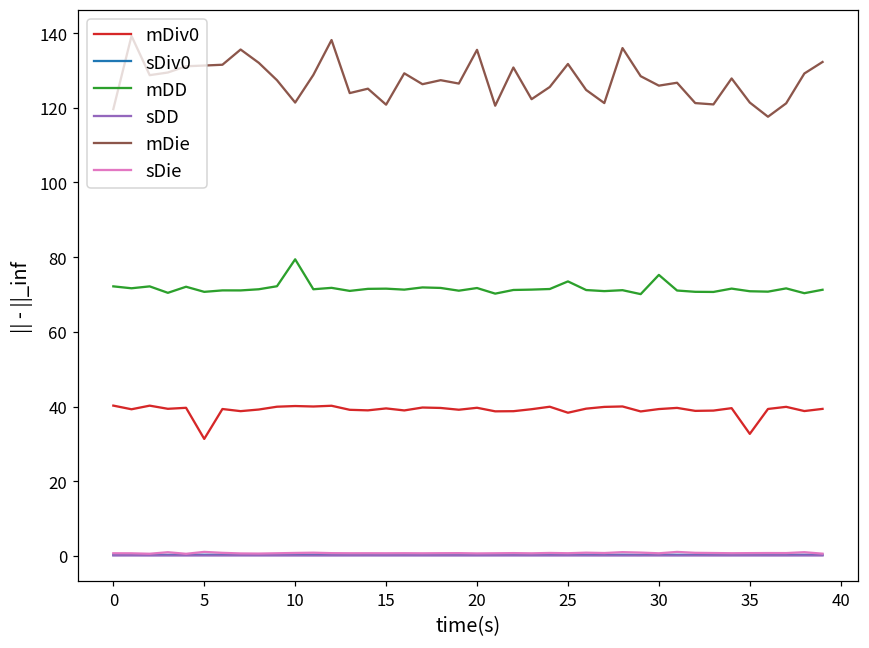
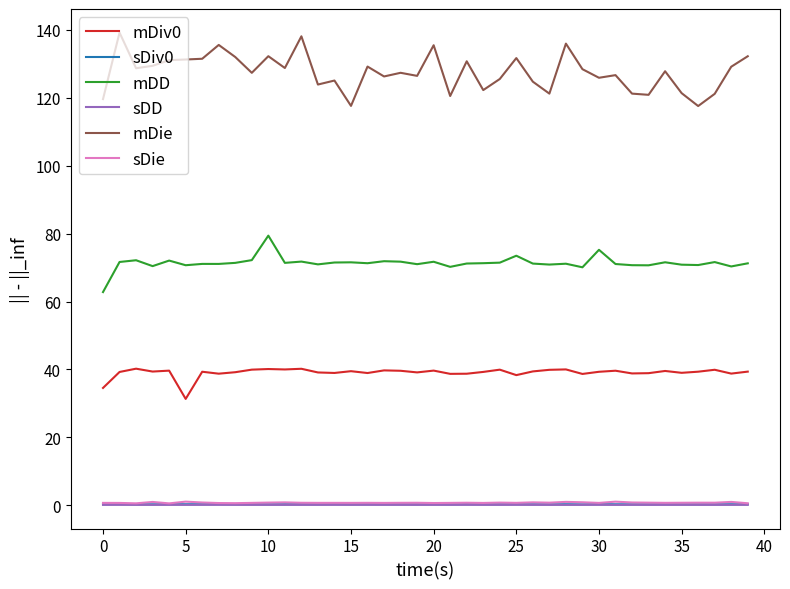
mDiv0, 0: 40 -> 35
mDD, 0: 72 -> 63
mDie, 10: 121 -> 132
mDie, 15: 121 -> 118
mDiv0, 35: 33 -> 39
